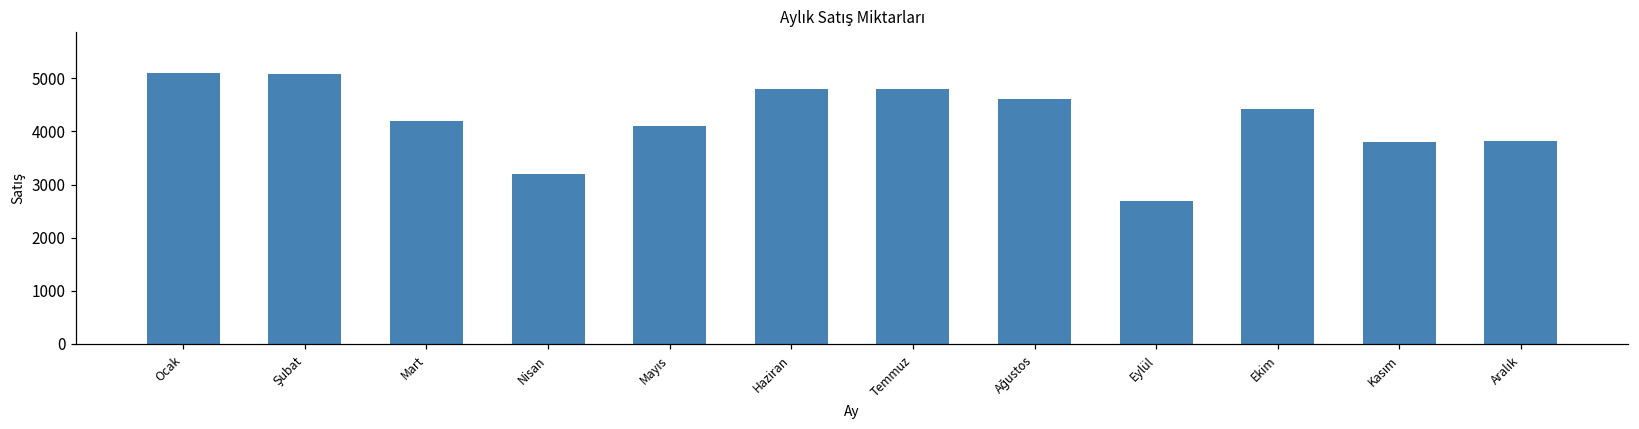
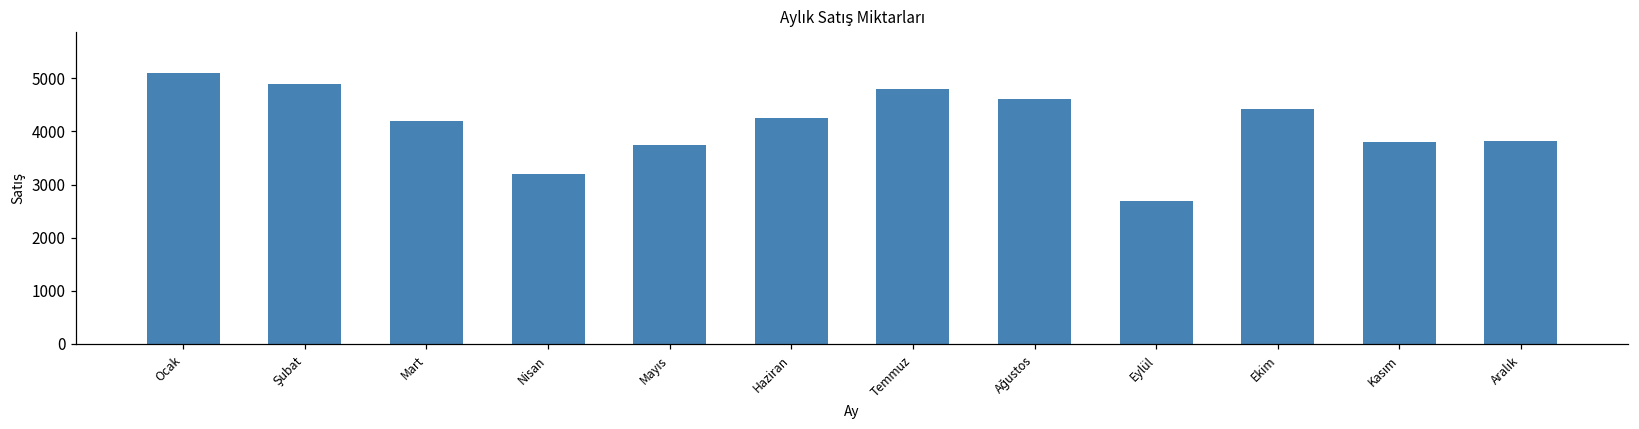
Şubat: 5100 -> 4900
Mayıs: 4100 -> 3700
Haziran: 4800 -> 4200
